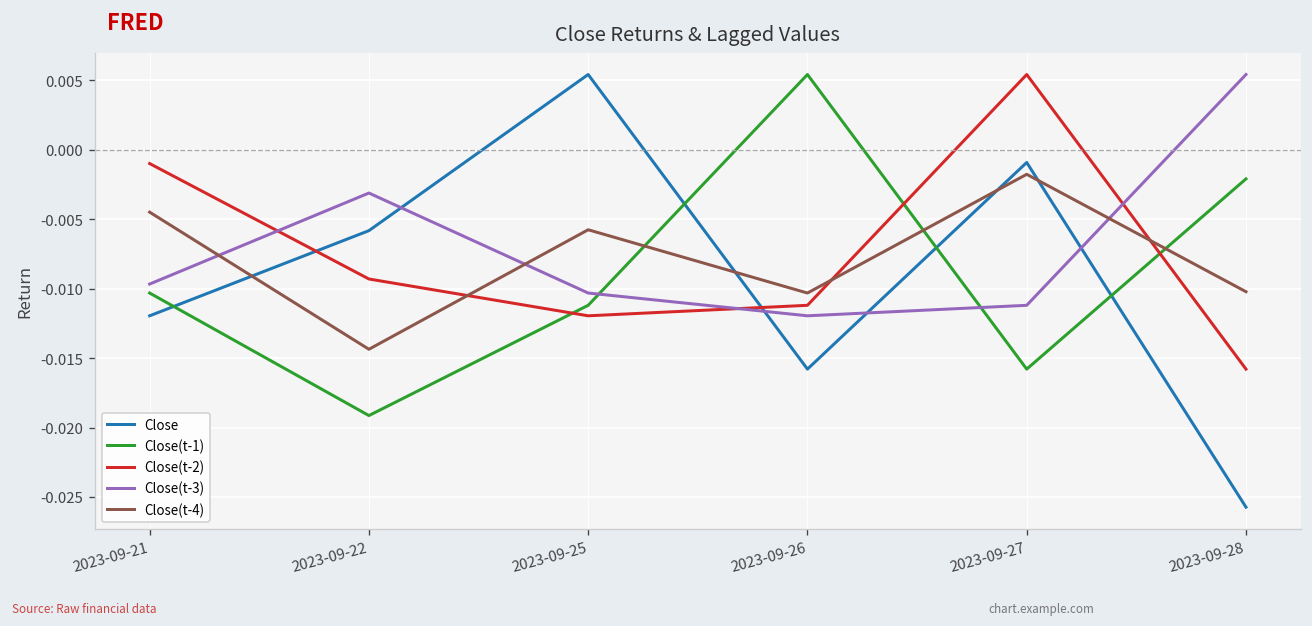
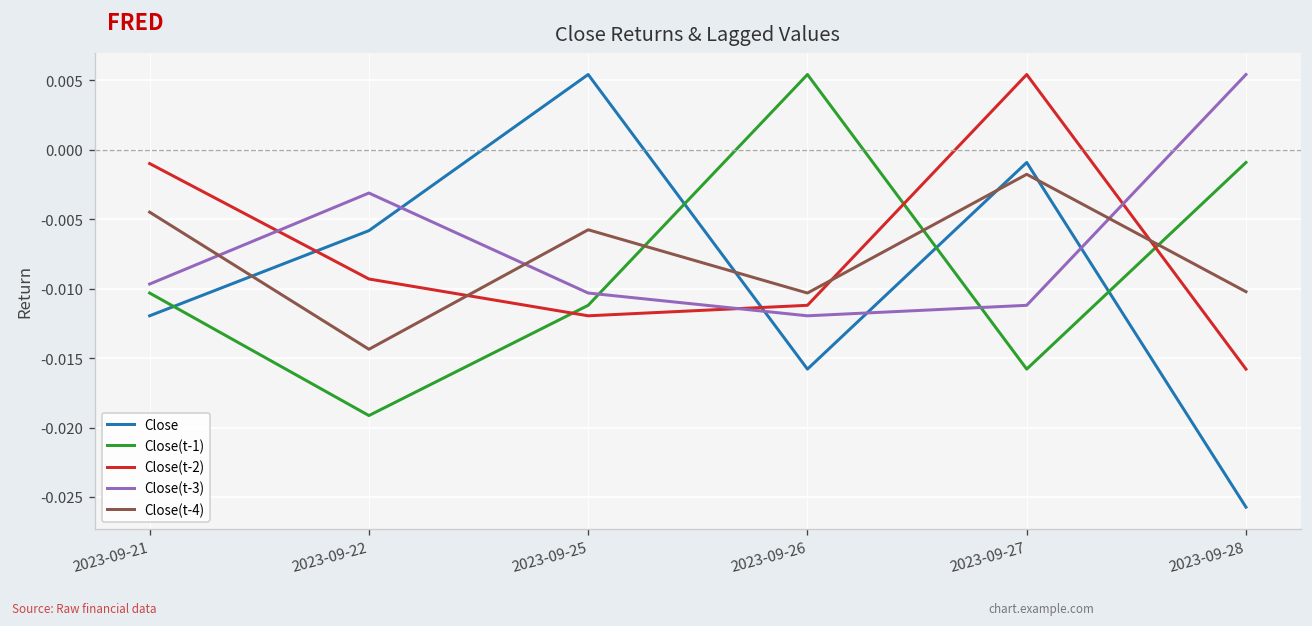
Close(t-1), 2023-09-28: -0.0021 -> -0.0009
